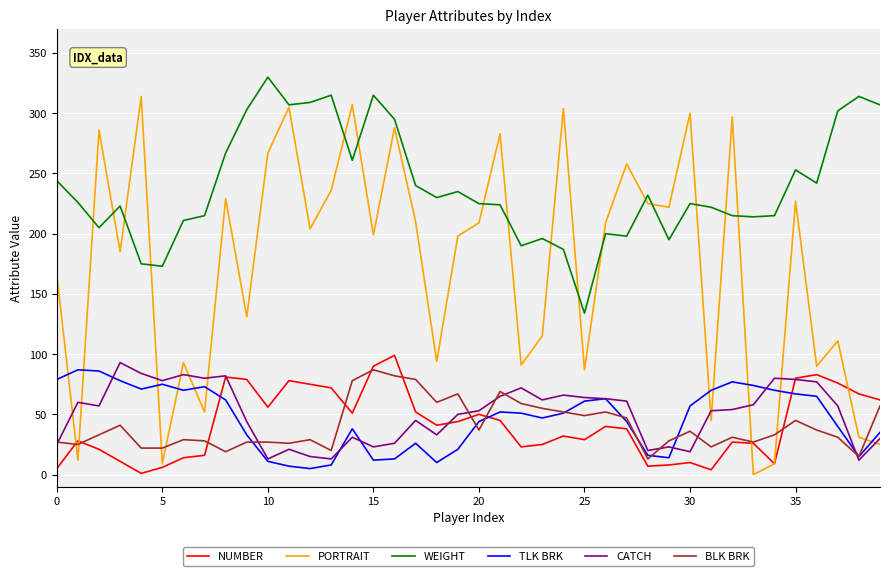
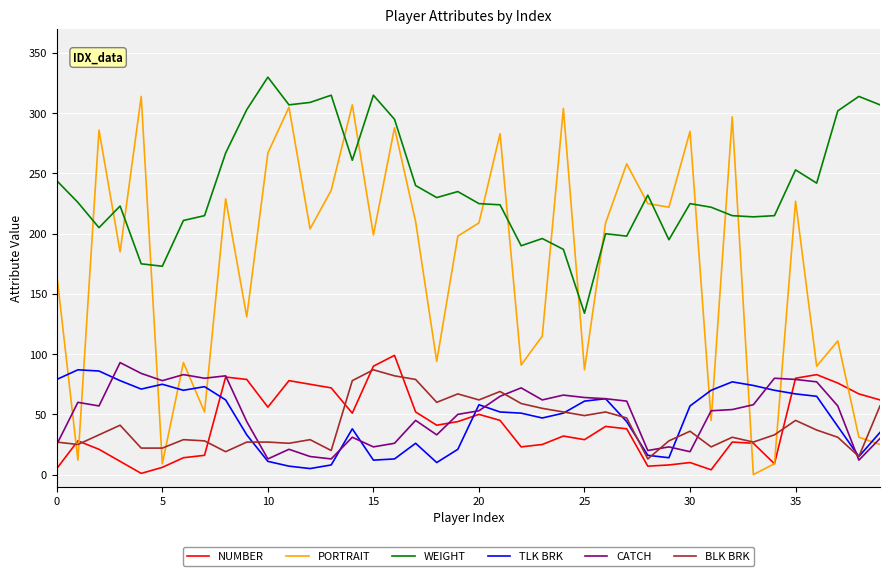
TLK BRK, 20: 44 -> 58
BLK BRK, 20: 37 -> 62
PORTRAIT, 30: 300 -> 285
